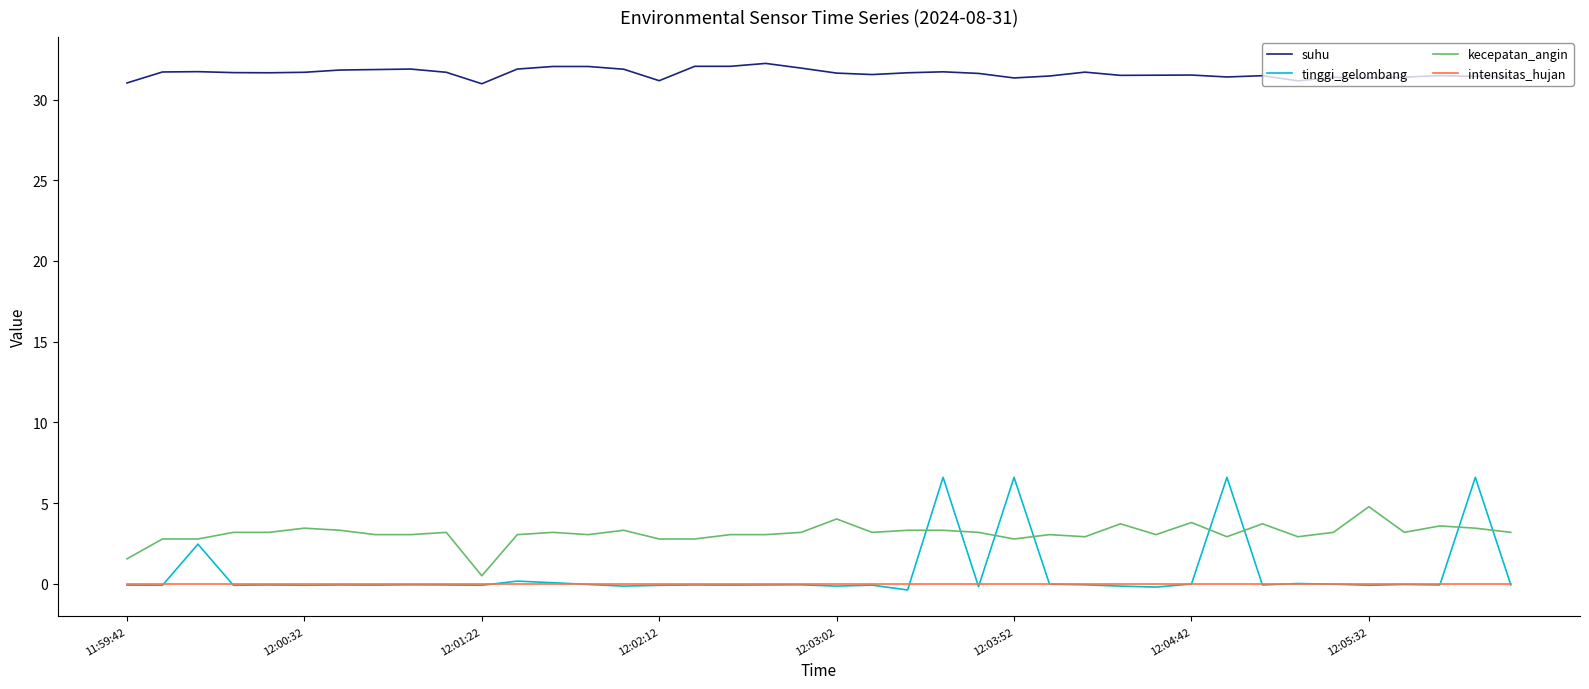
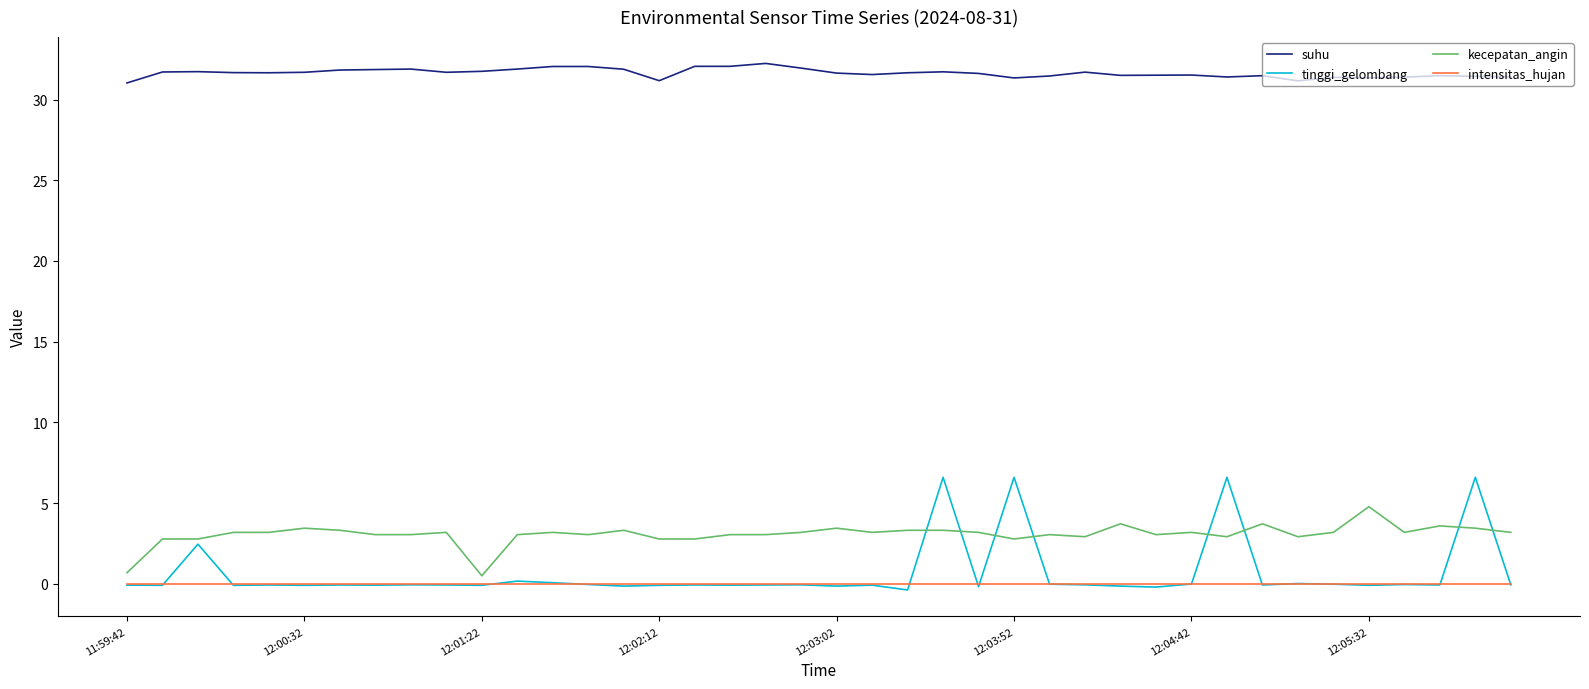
kecepatan_angin, 11:59:42: 1.5 -> 0.7
suhu, 12:01:22: 31.0 -> 31.8
kecepatan_angin, 12:03:02: 4.0 -> 3.4
kecepatan_angin, 12:04:42: 3.8 -> 3.2
